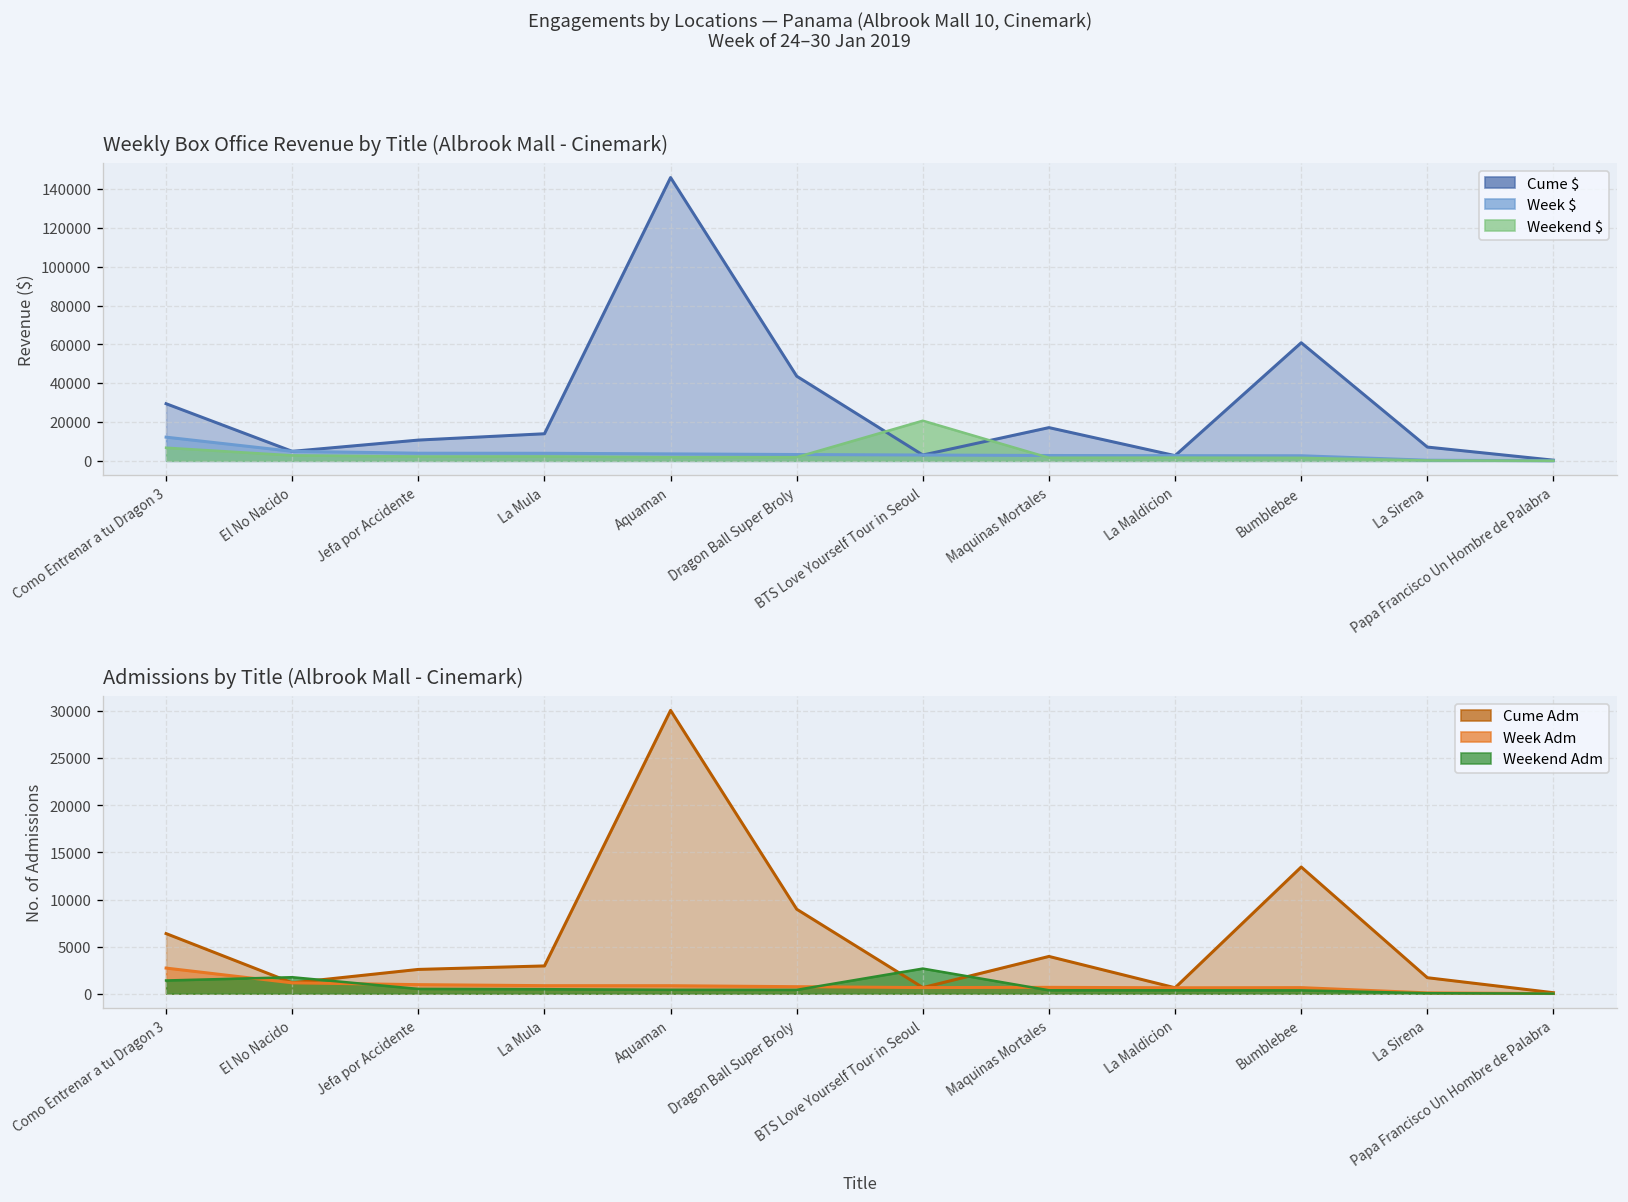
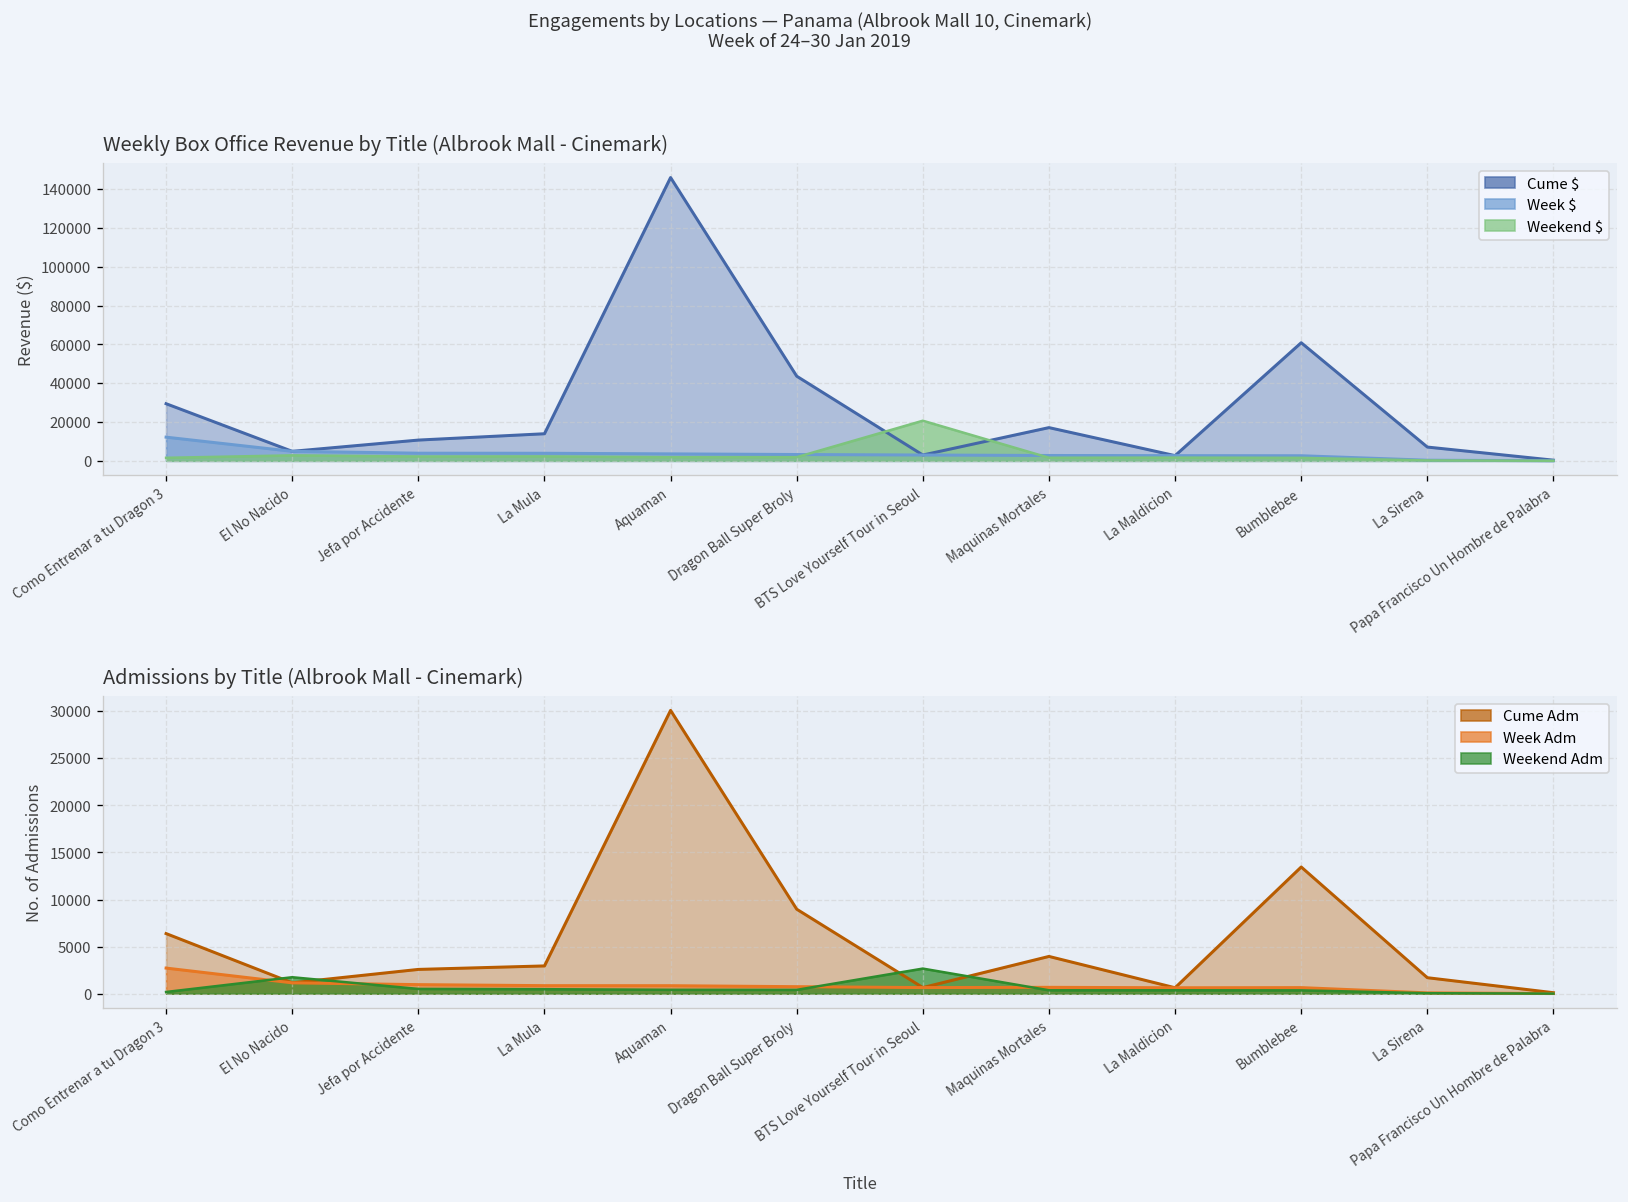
Weekly Box Office Revenue by Title (Albrook Mall - Cinemark), Weekend $, Como Entrenar a tu Dragon 3: 7000 -> 2000
Admissions by Title (Albrook Mall - Cinemark), Weekend Adm, Como Entrenar a tu Dragon 3: 1000 -> 0
